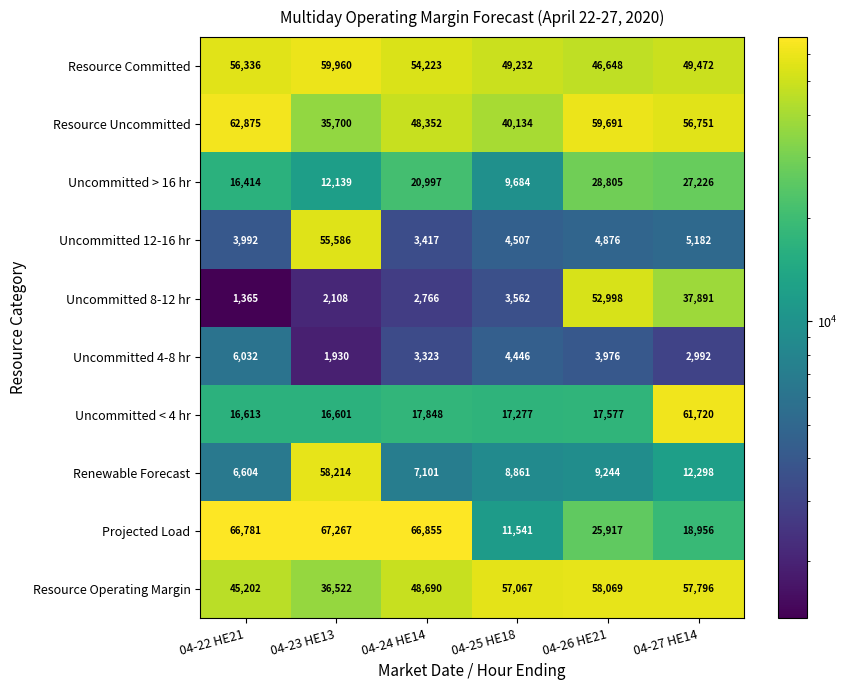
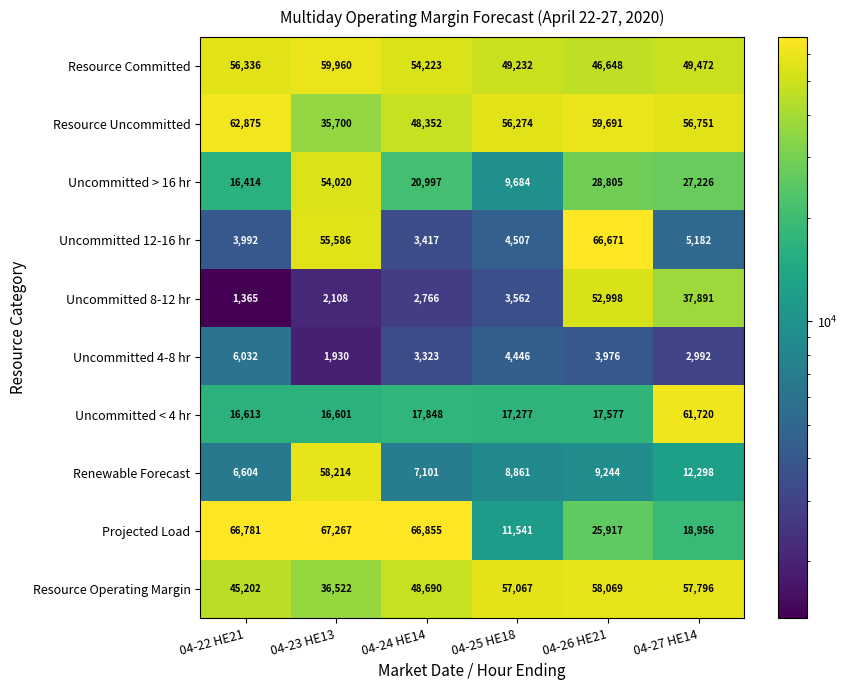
Resource Uncommitted, 04-25 HE18: 40,134 -> 56,274
Uncommitted > 16 hr, 04-23 HE13: 12,139 -> 54,020
Uncommitted 12-16 hr, 04-26 HE21: 4,876 -> 66,671
